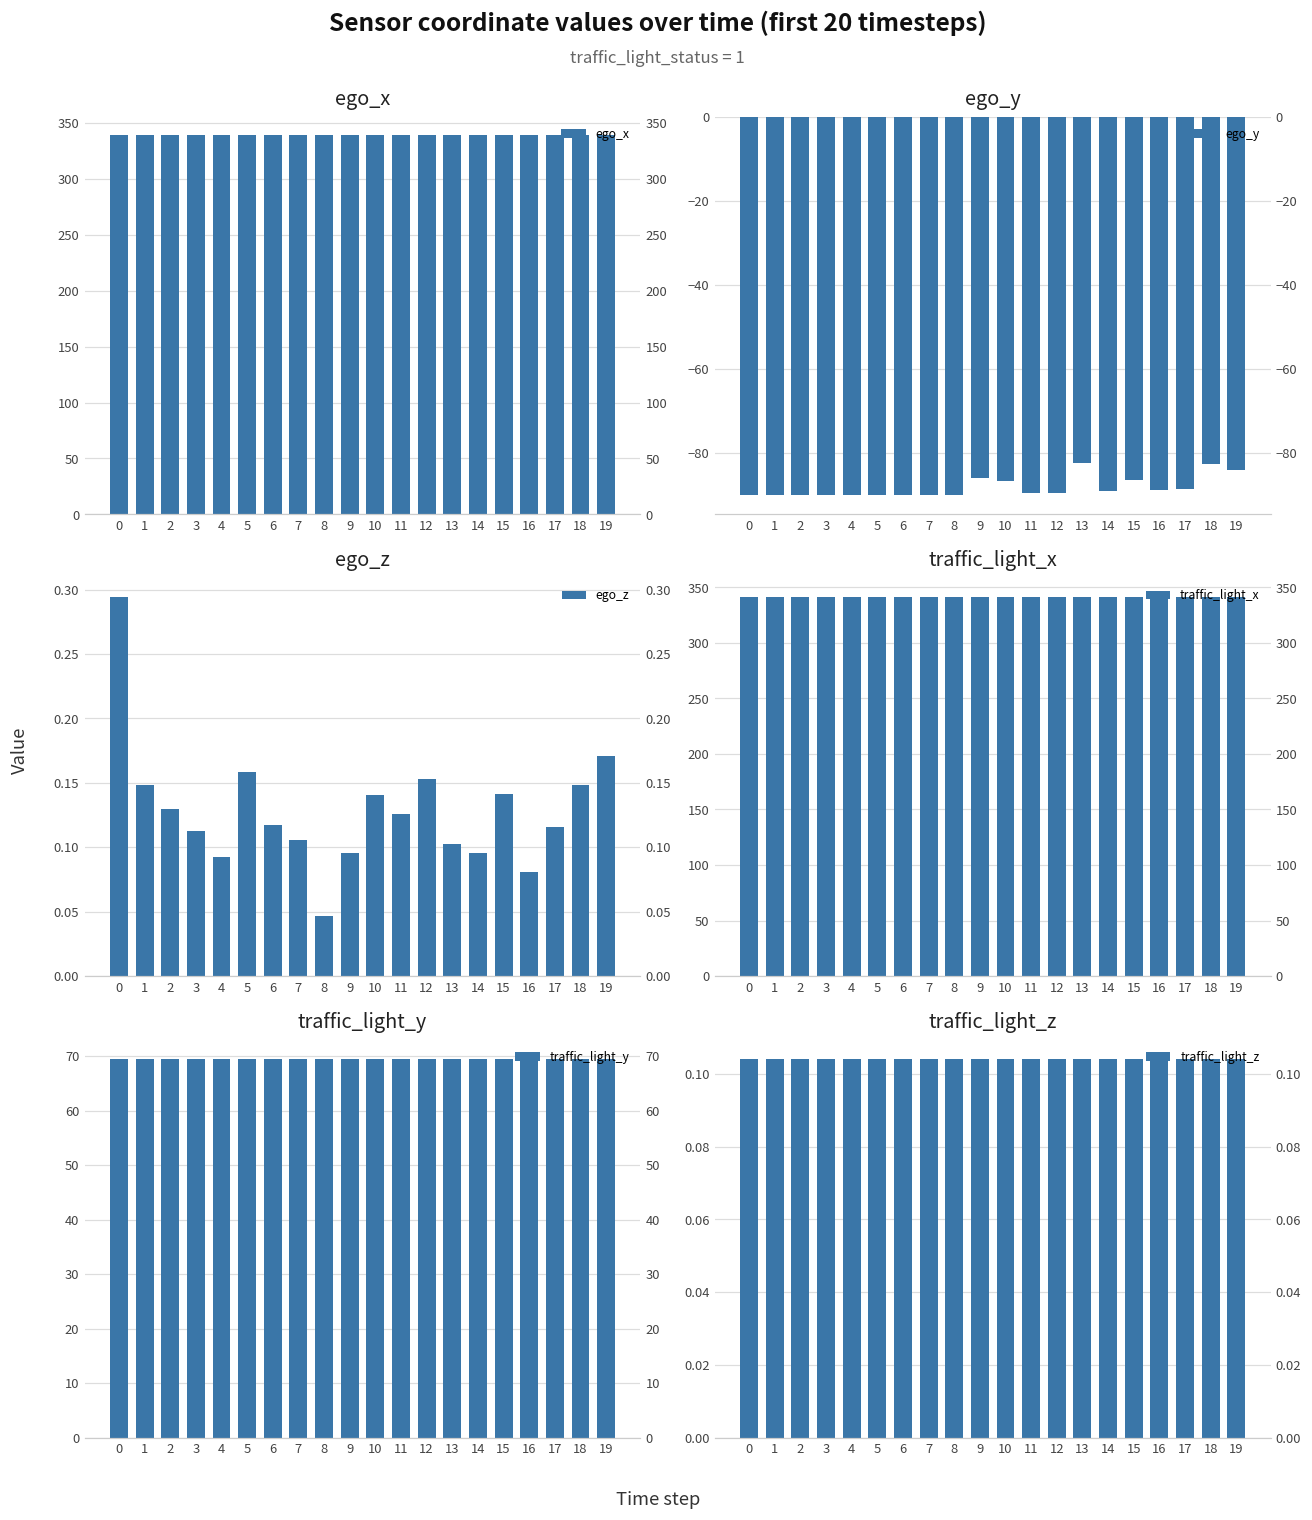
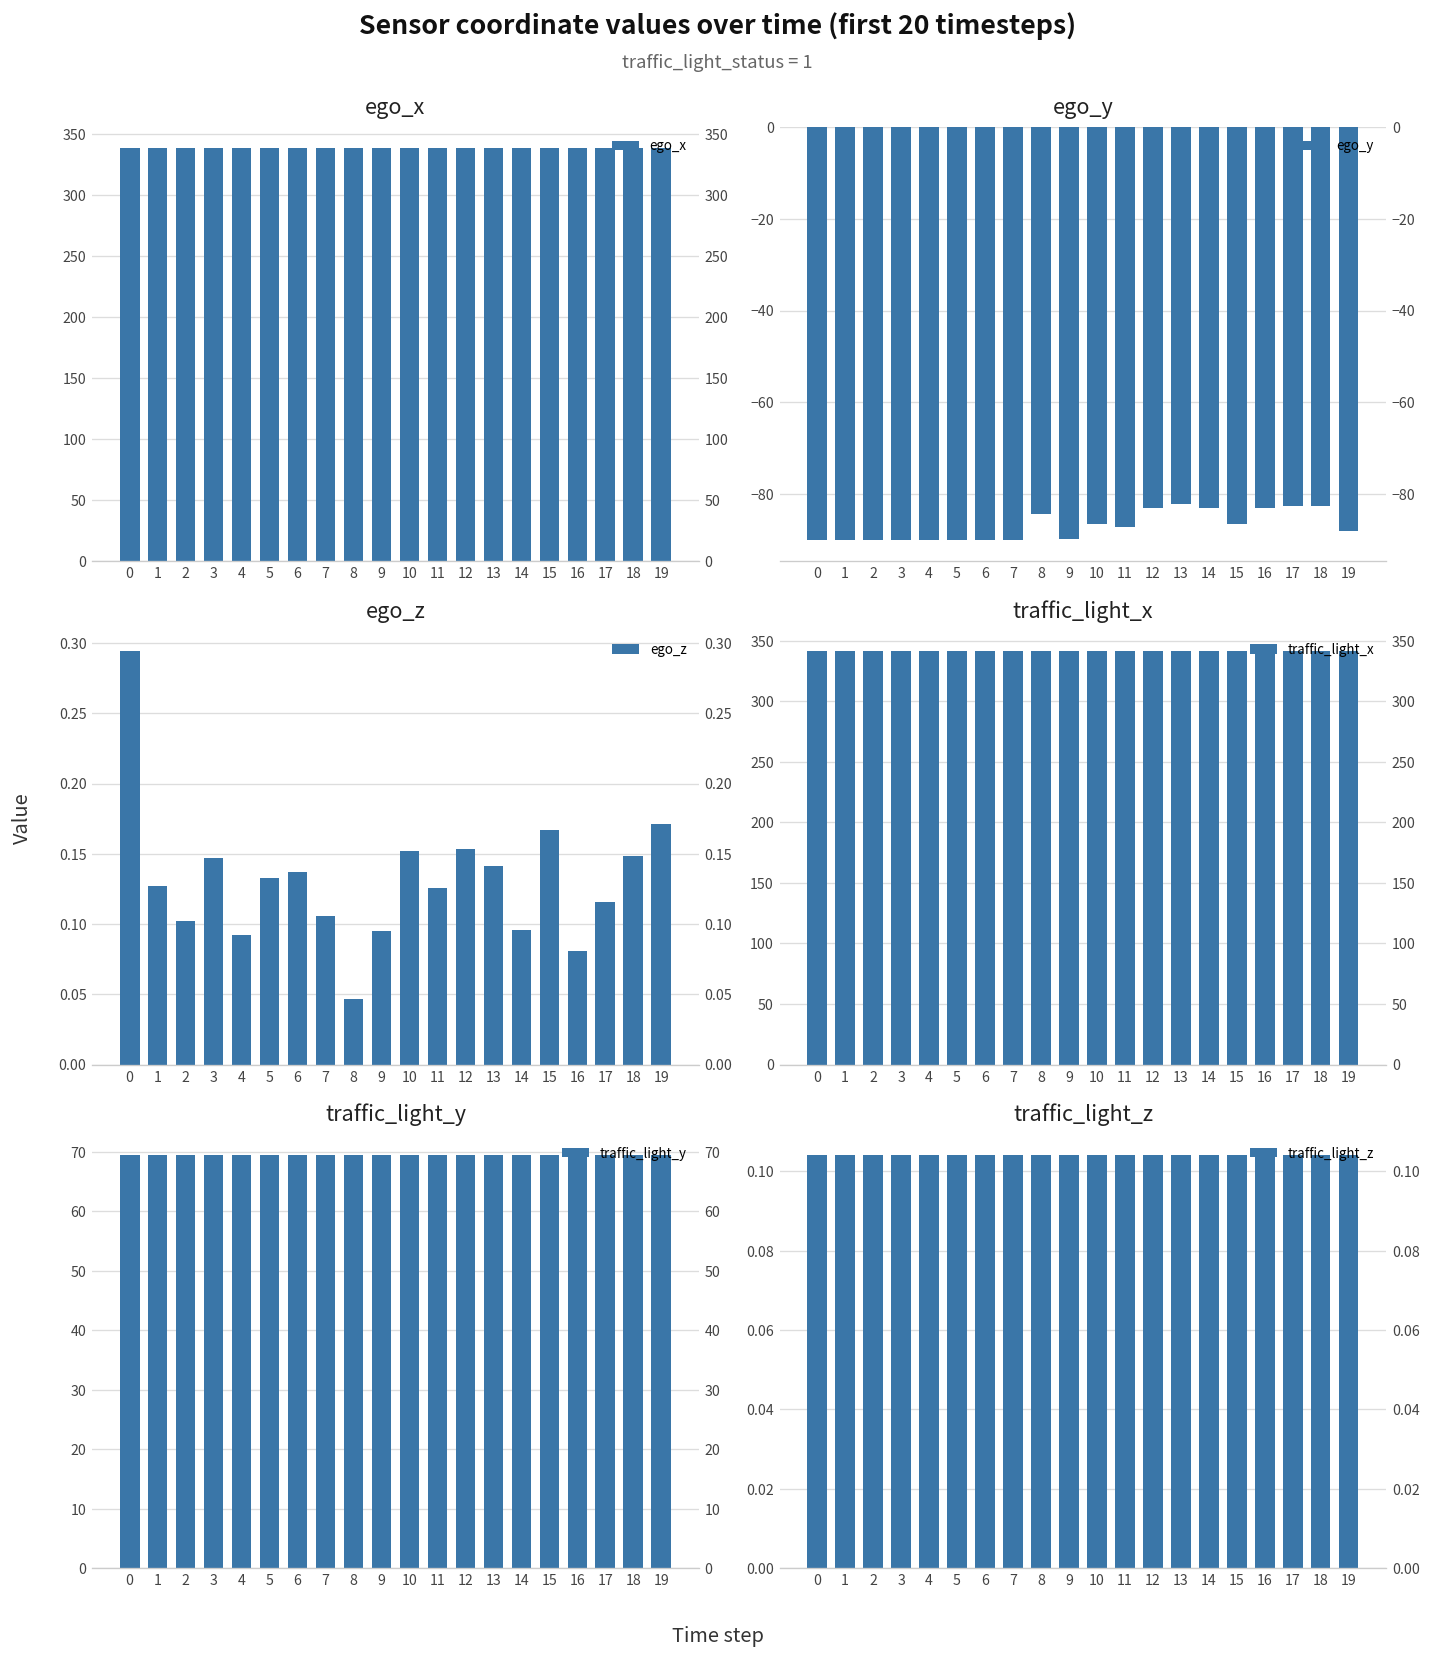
ego_y, 8: -90 -> -84
ego_y, 9: -86 -> -90
ego_y, 11: -90 -> -87
ego_y, 12: -89 -> -83
ego_y, 14: -89 -> -83
ego_y, 16: -89 -> -83
ego_y, 17: -89 -> -82
ego_y, 19: -84 -> -88
ego_z, 1: 0.149 -> 0.127
ego_z, 2: 0.130 -> 0.102
ego_z, 3: 0.113 -> 0.147
ego_z, 5: 0.158 -> 0.133
ego_z, 6: 0.117 -> 0.137
ego_z, 10: 0.141 -> 0.152
ego_z, 13: 0.103 -> 0.141
ego_z, 15: 0.141 -> 0.167
